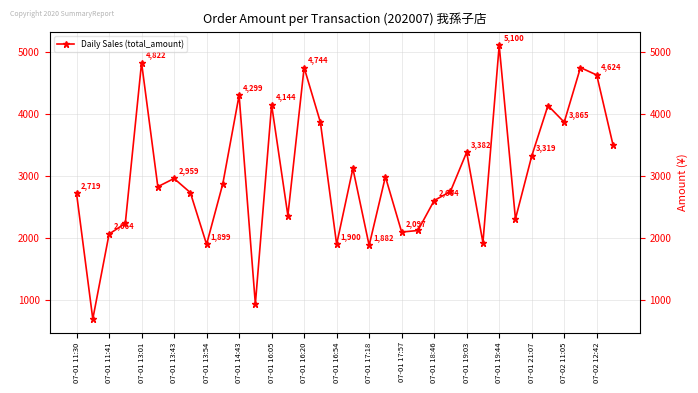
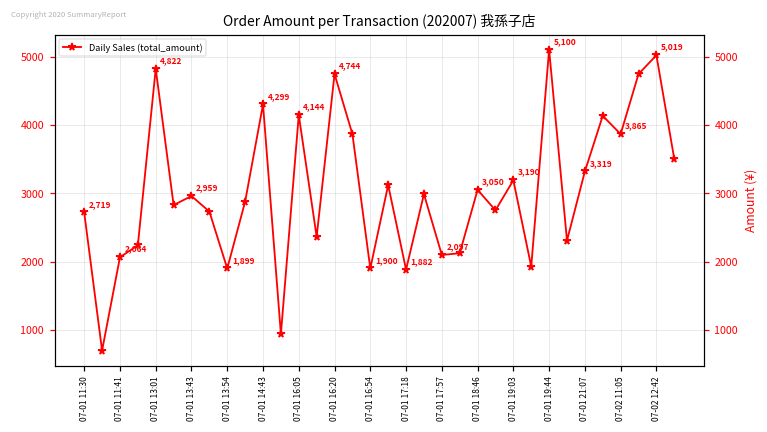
07-01 18:46: 2,604 -> 3,050
07-01 19:03: 3,382 -> 3,190
07-02 12:42: 4,624 -> 5,019
